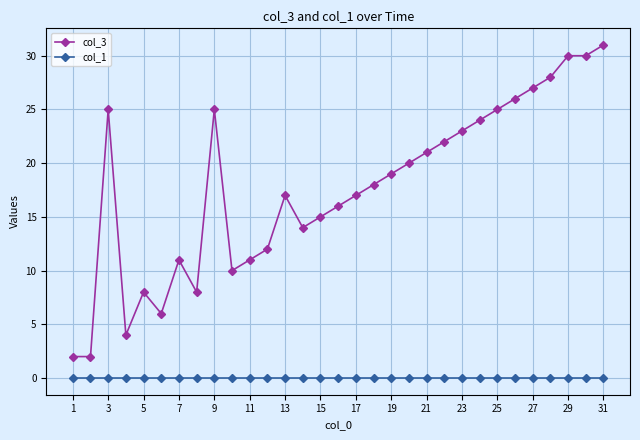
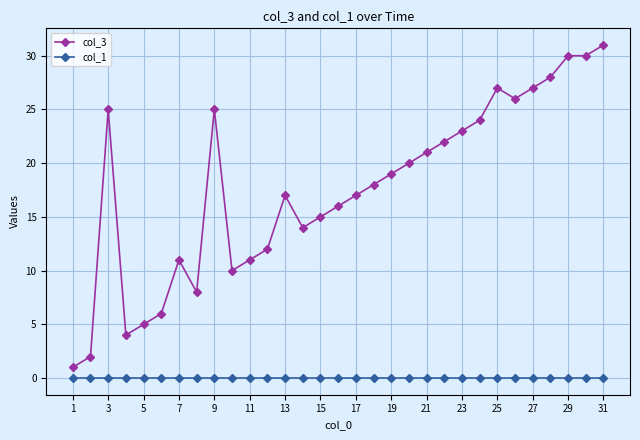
col_3, 1: 2 -> 1
col_3, 5: 8 -> 5
col_3, 25: 25 -> 27
